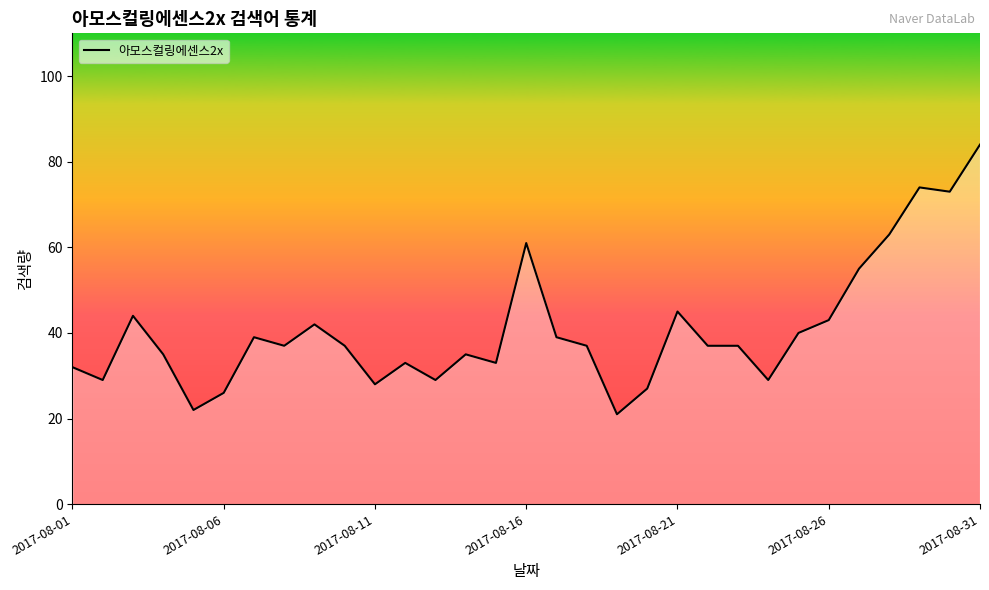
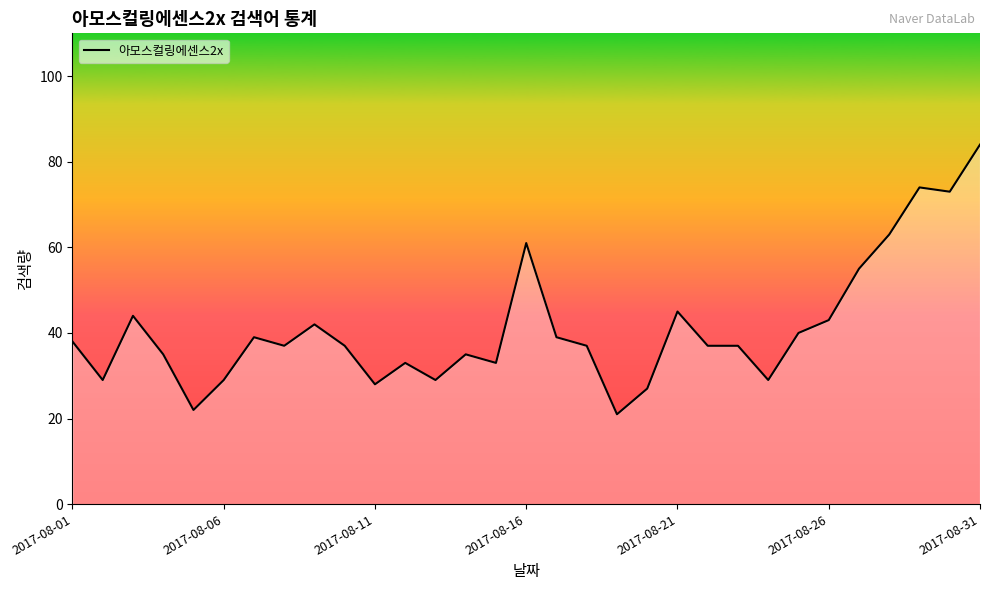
2017-08-01: 32 -> 38
2017-08-06: 26 -> 29
